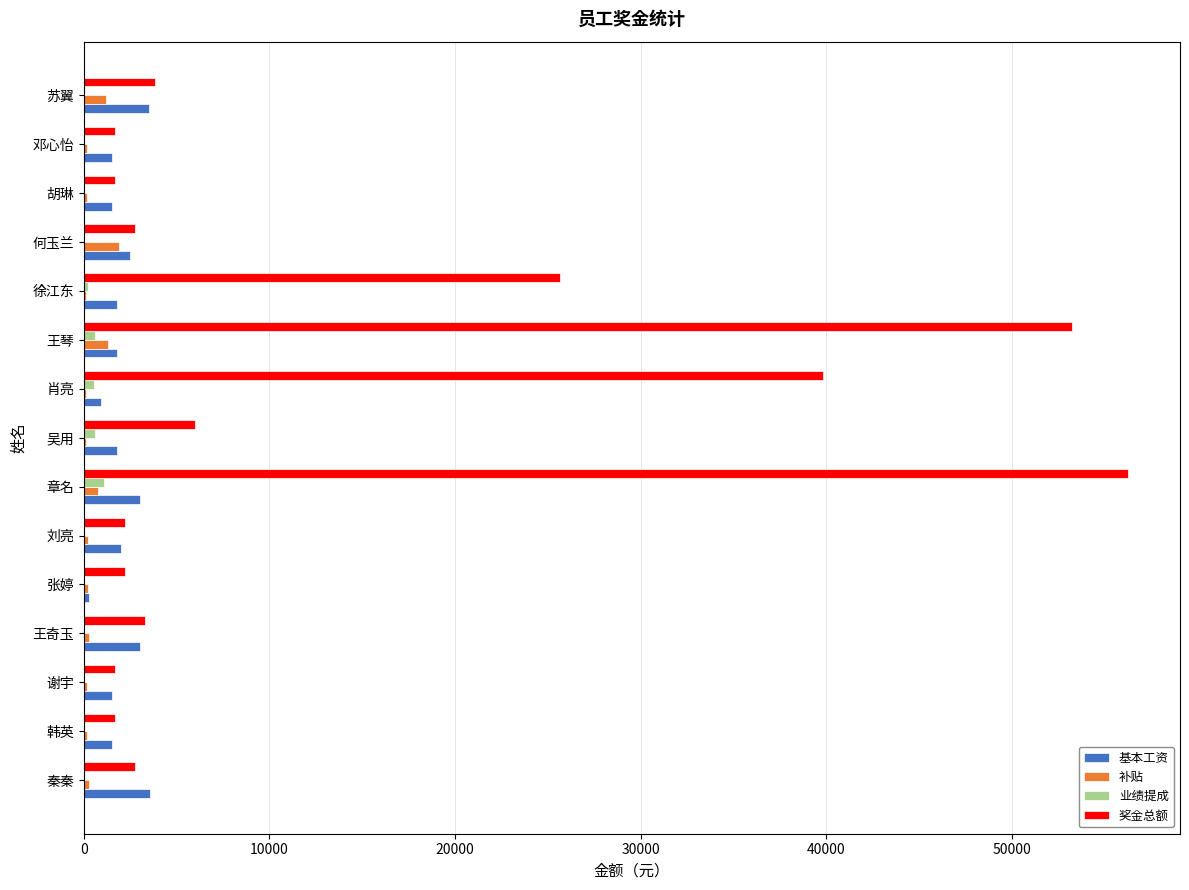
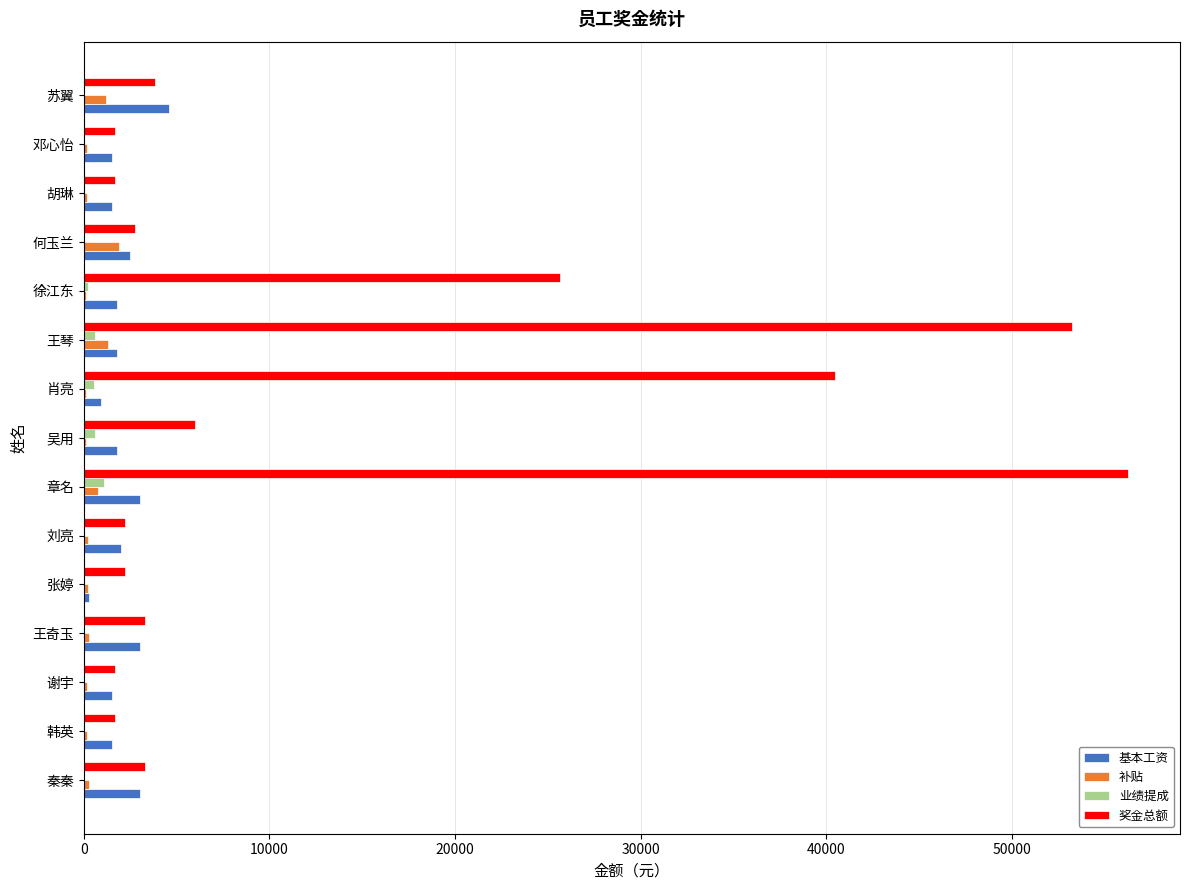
基本工资, 苏翼: 3500 -> 4600
奖金总额, 肖亮: 39800 -> 40500
奖金总额, 秦秦: 2800 -> 3300
基本工资, 秦秦: 3500 -> 3000
